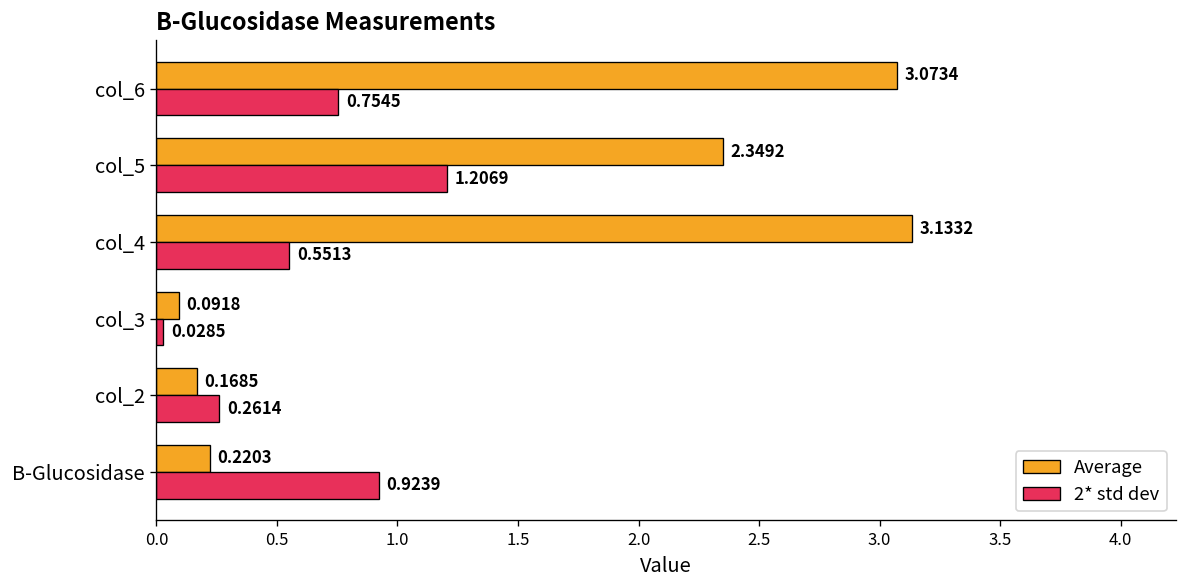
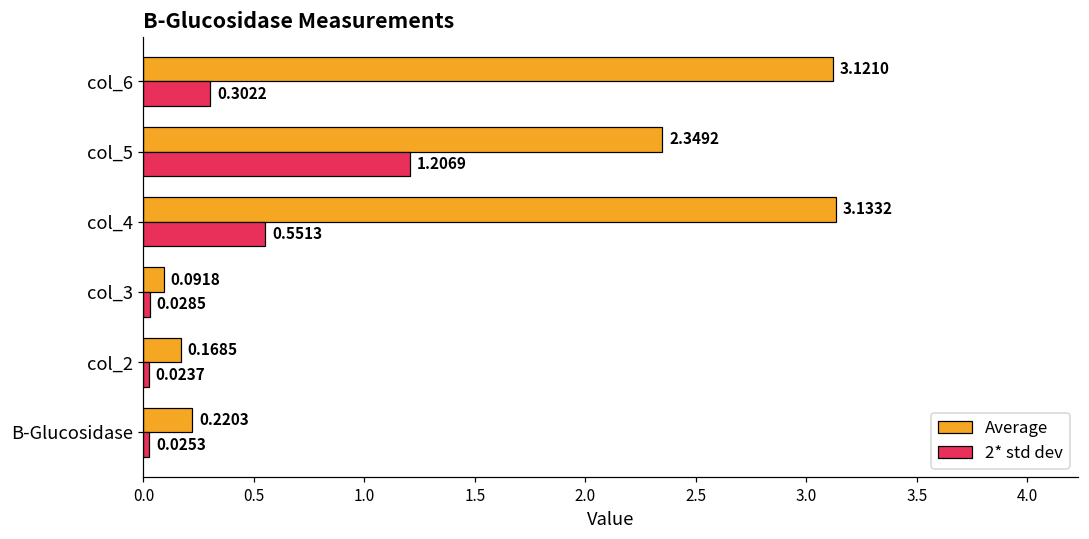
Average, col_6: 3.0734 -> 3.1210
2* std dev, col_6: 0.7545 -> 0.3022
2* std dev, col_2: 0.2614 -> 0.0237
2* std dev, B-Glucosidase: 0.9239 -> 0.0253
